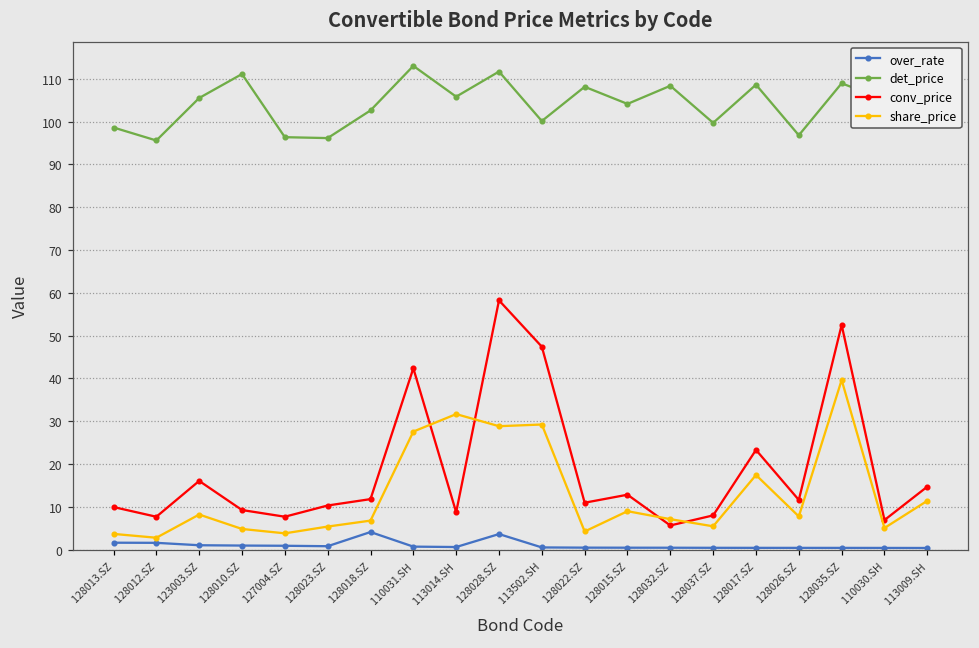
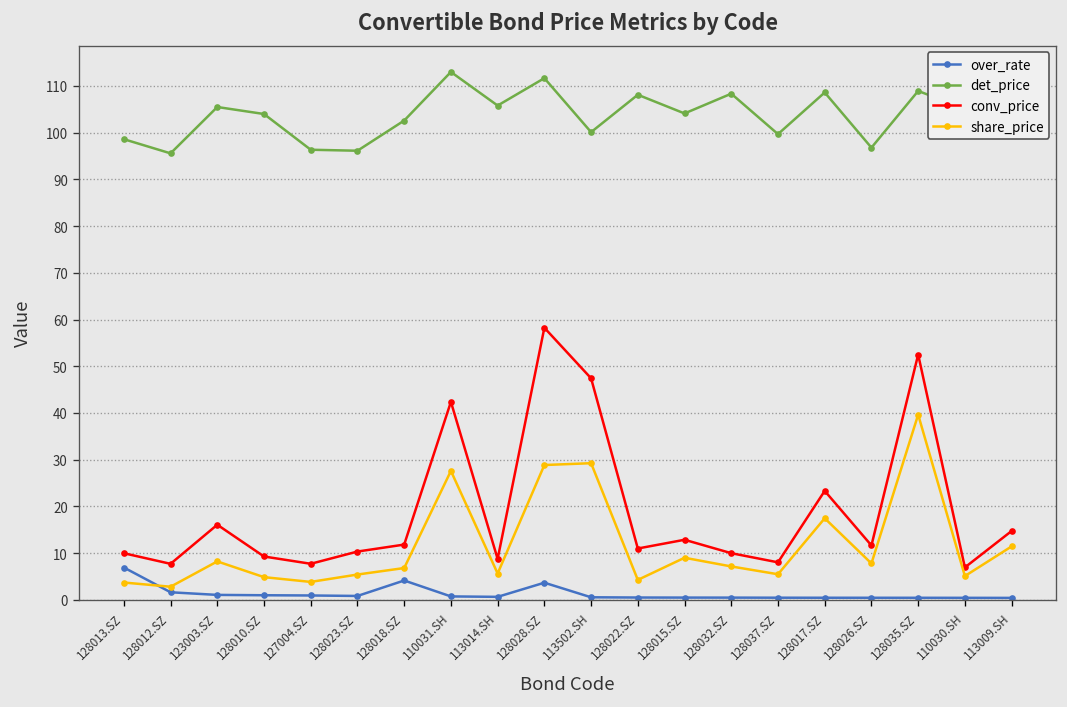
over_rate, 128013.SZ: 2 -> 7
det_price, 128010.SZ: 111 -> 104
share_price, 113014.SH: 32 -> 6
conv_price, 128032.SZ: 6 -> 10
